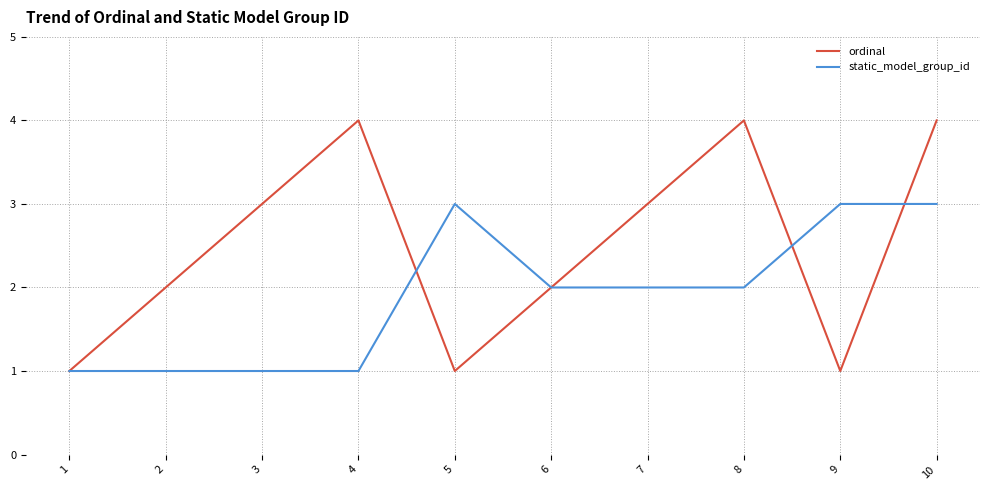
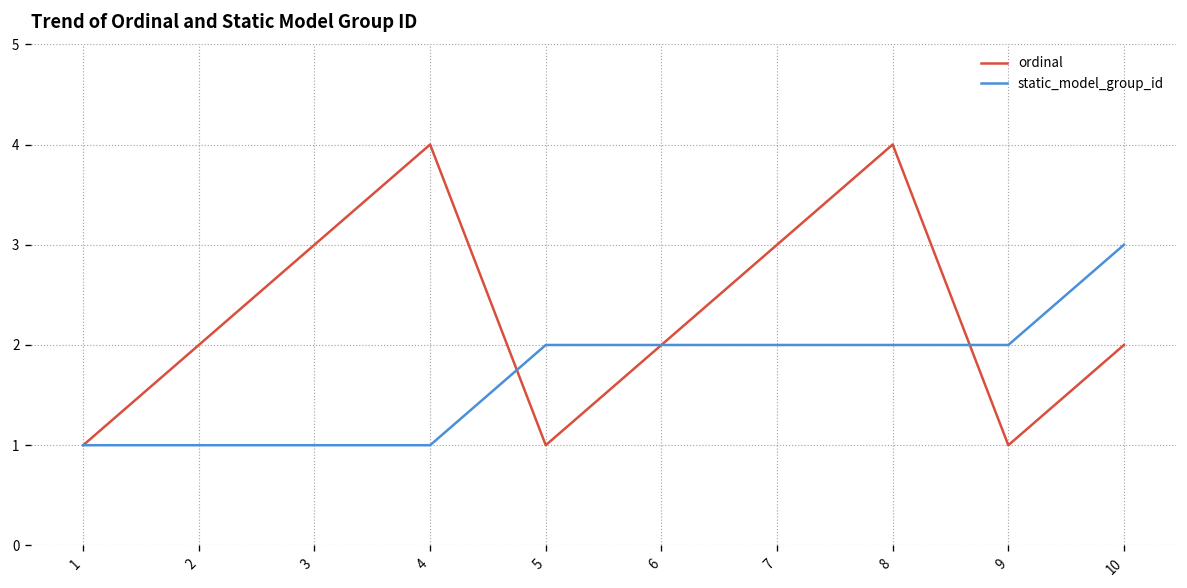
static_model_group_id, 5: 3 -> 2
static_model_group_id, 9: 3 -> 2
ordinal, 10: 4 -> 2
